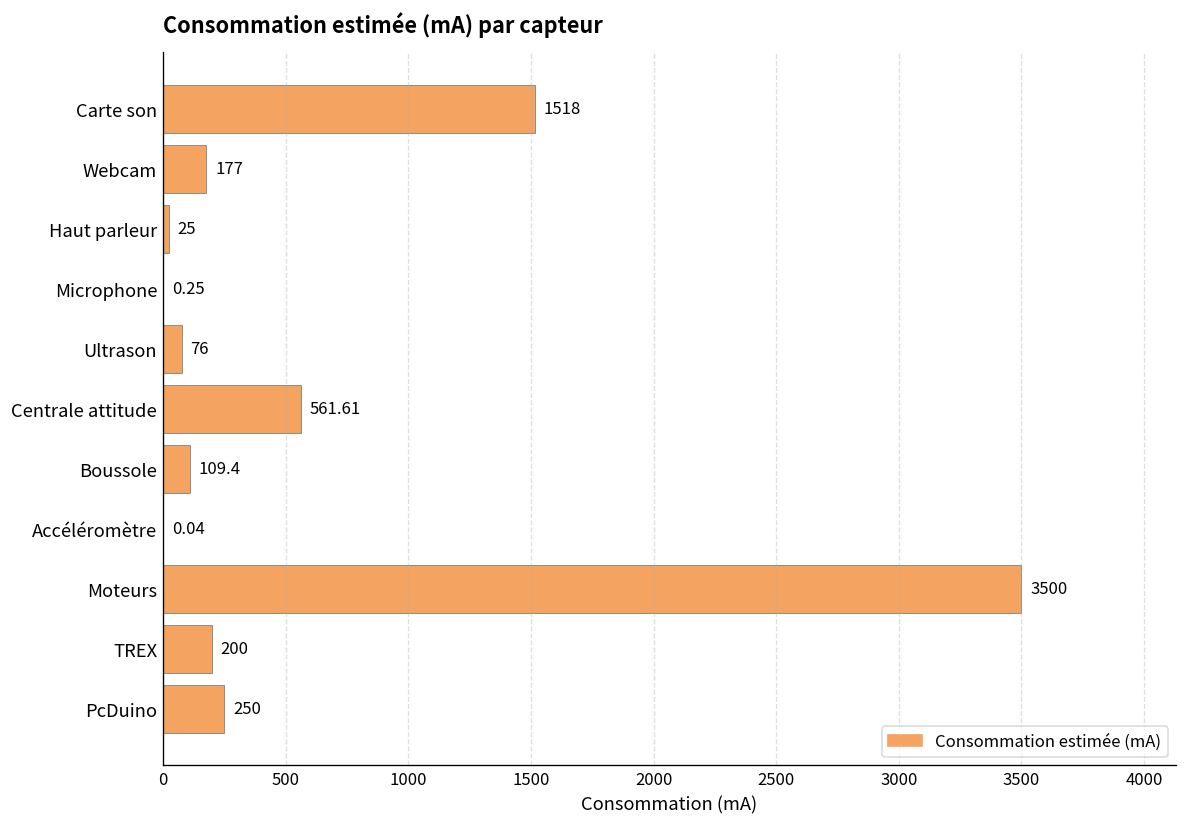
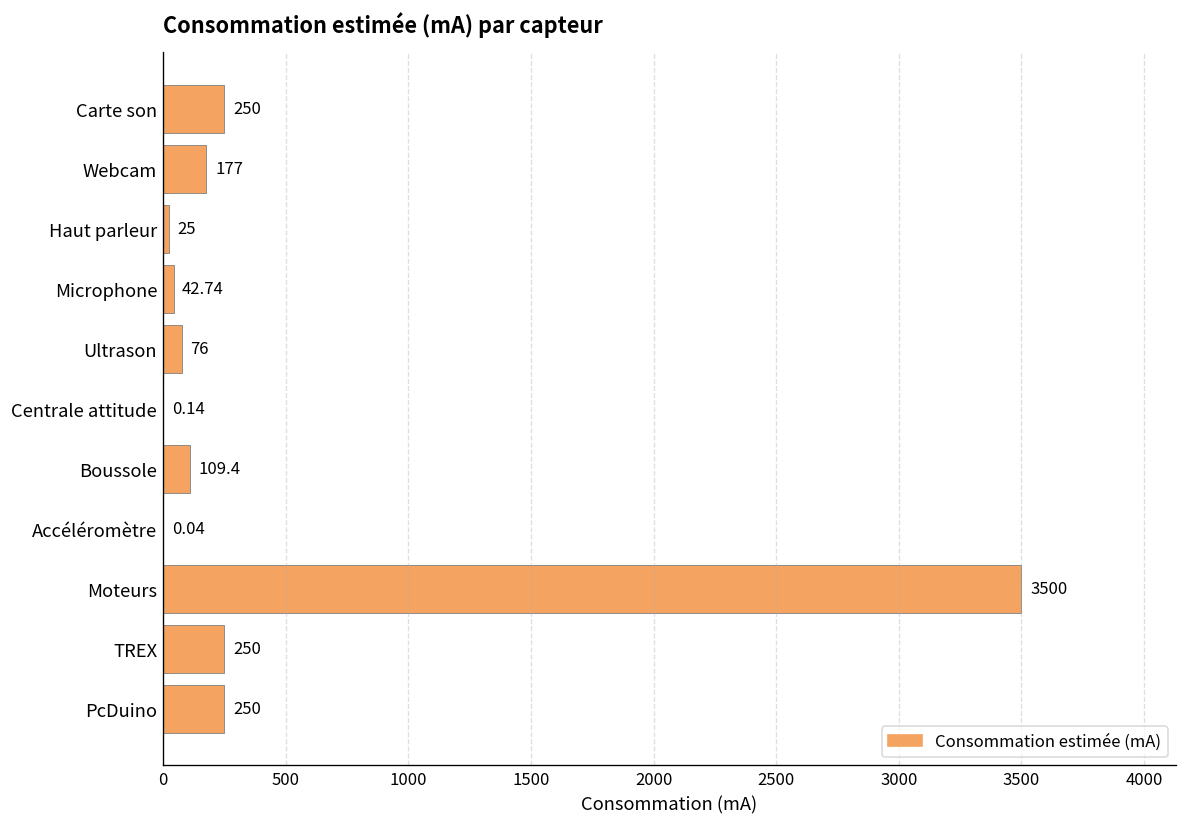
Carte son: 1518 -> 250
Microphone: 0.25 -> 42.74
Centrale attitude: 561.61 -> 0.14
TREX: 200 -> 250
